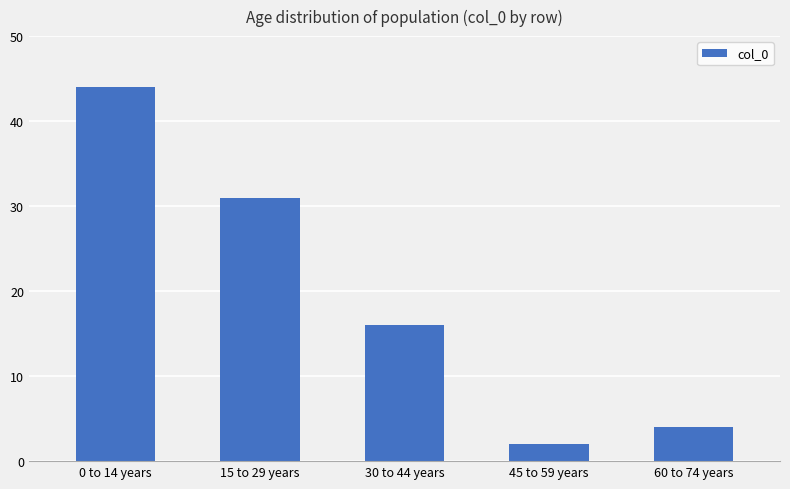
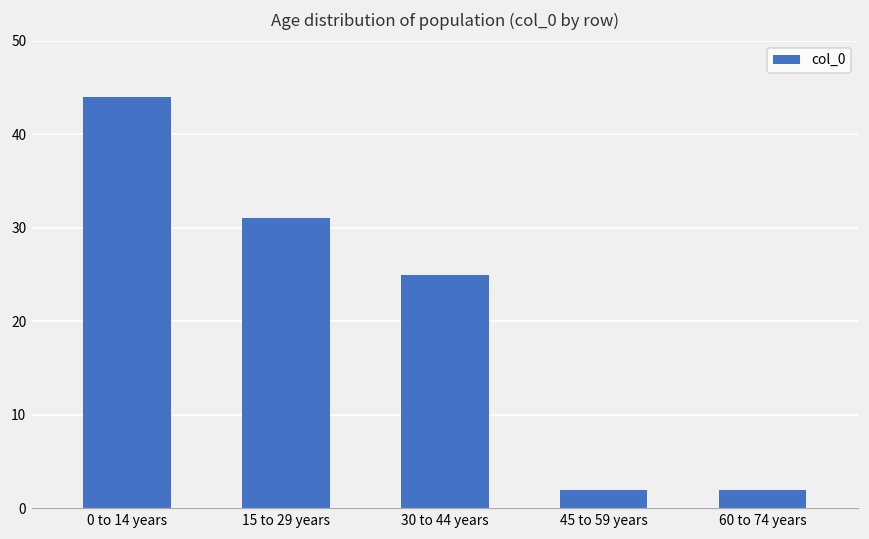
30 to 44 years: 16 -> 25
60 to 74 years: 4 -> 2
